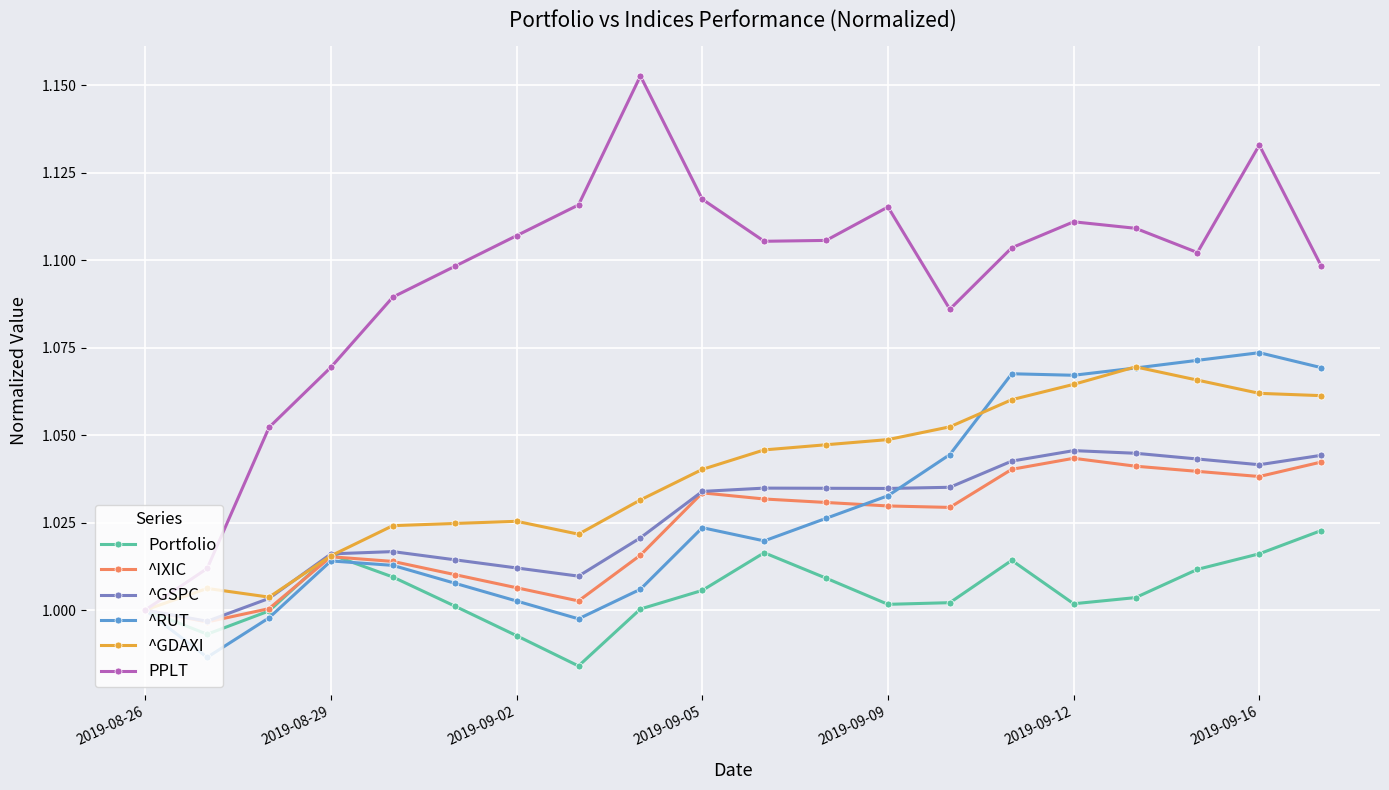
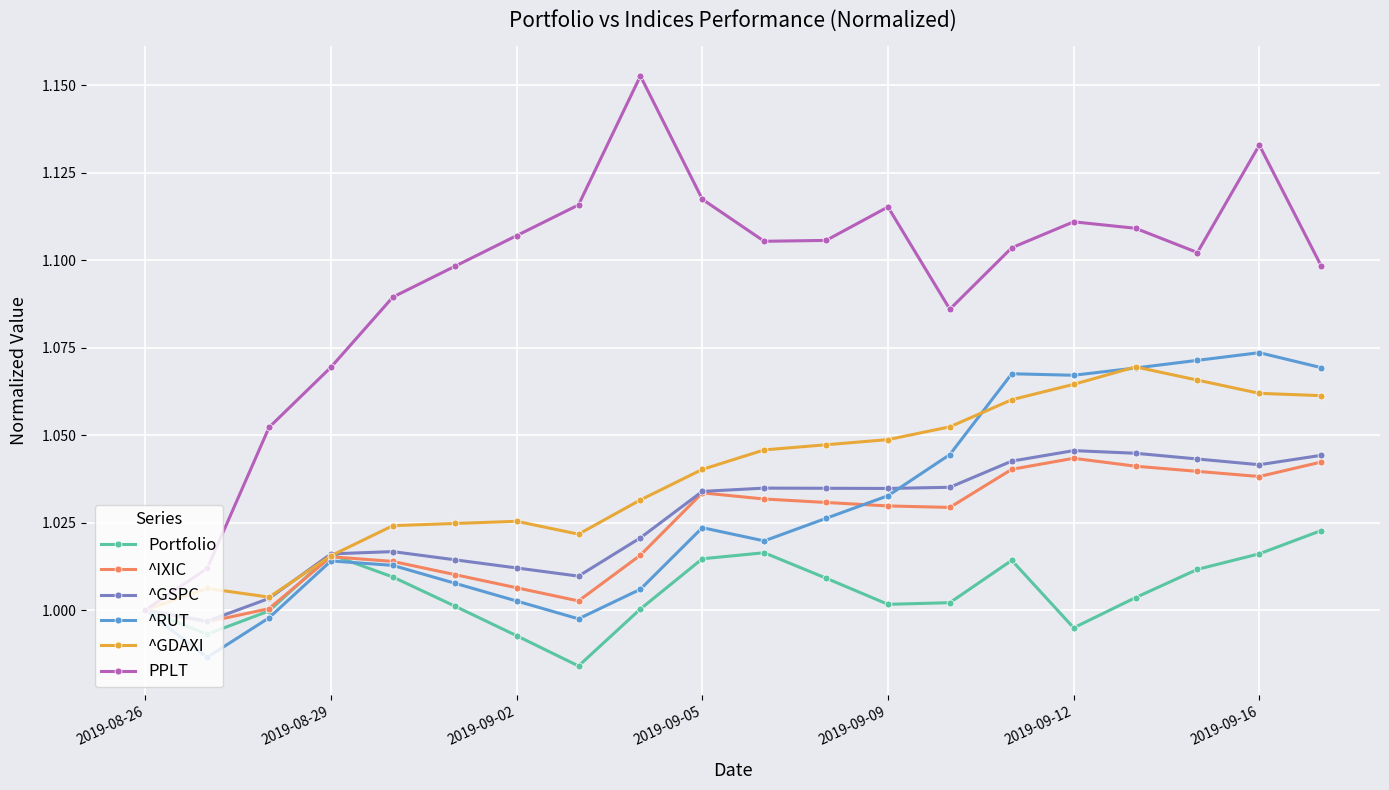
Portfolio, 2019-09-05: 1.006 -> 1.015
Portfolio, 2019-09-12: 1.002 -> 0.995
